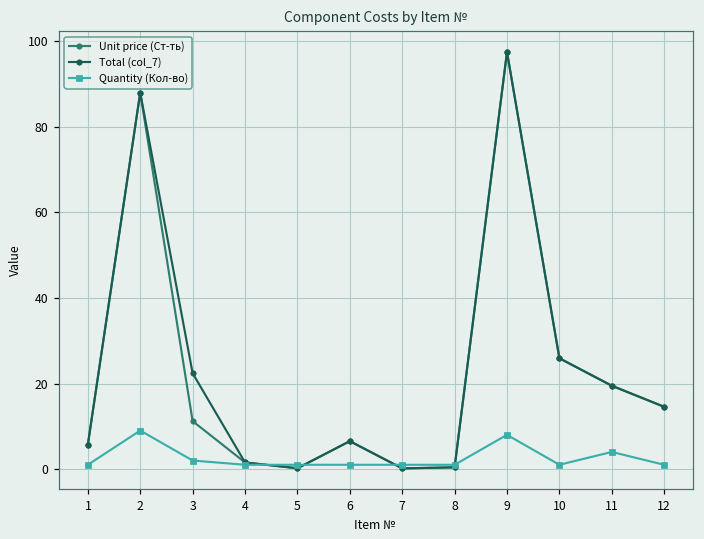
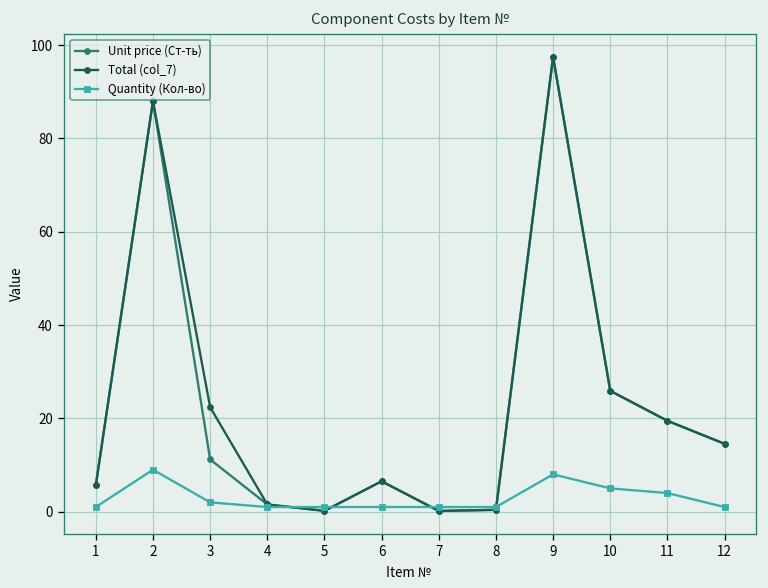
Quantity (Кол-во), 10: 1 -> 5
